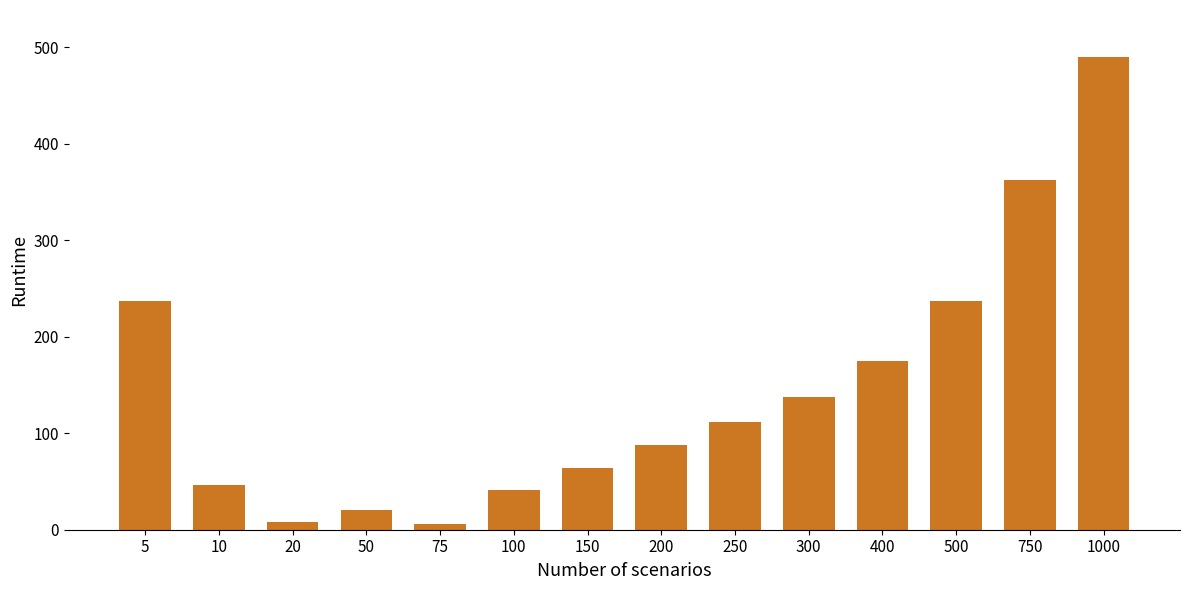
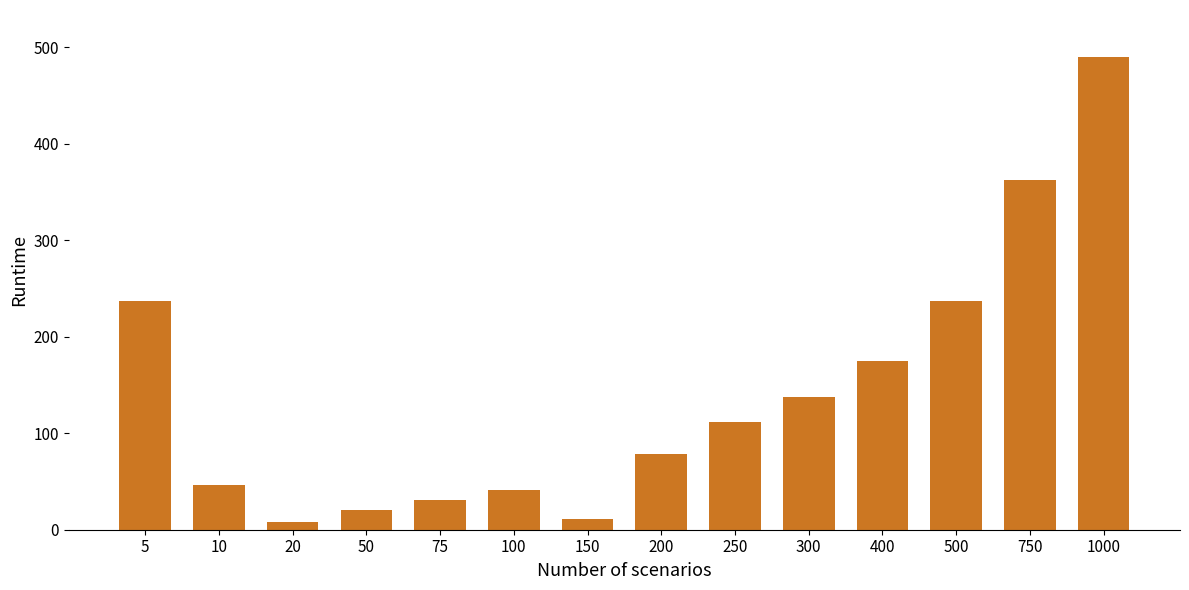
75: 10 -> 30
150: 60 -> 10
200: 90 -> 80
